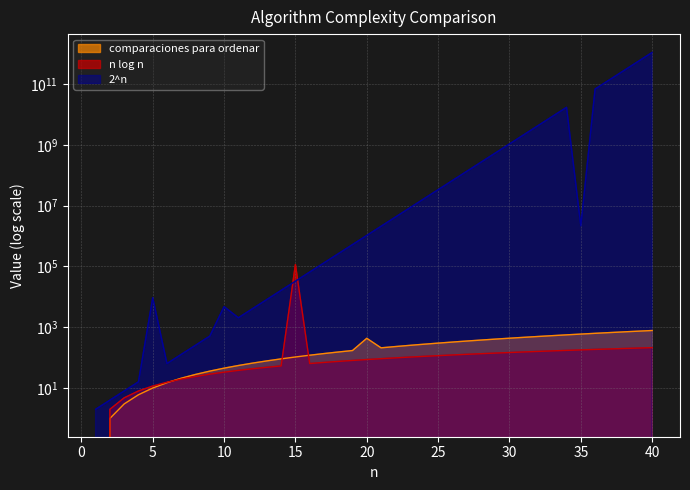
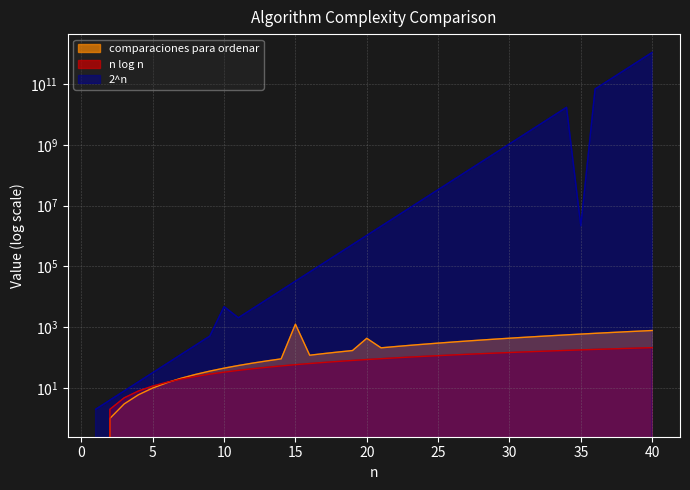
2^n, 5: 9000 -> 30
comparaciones para ordenar, 15: 110 -> 1300
n log n, 15: 120000 -> 60
